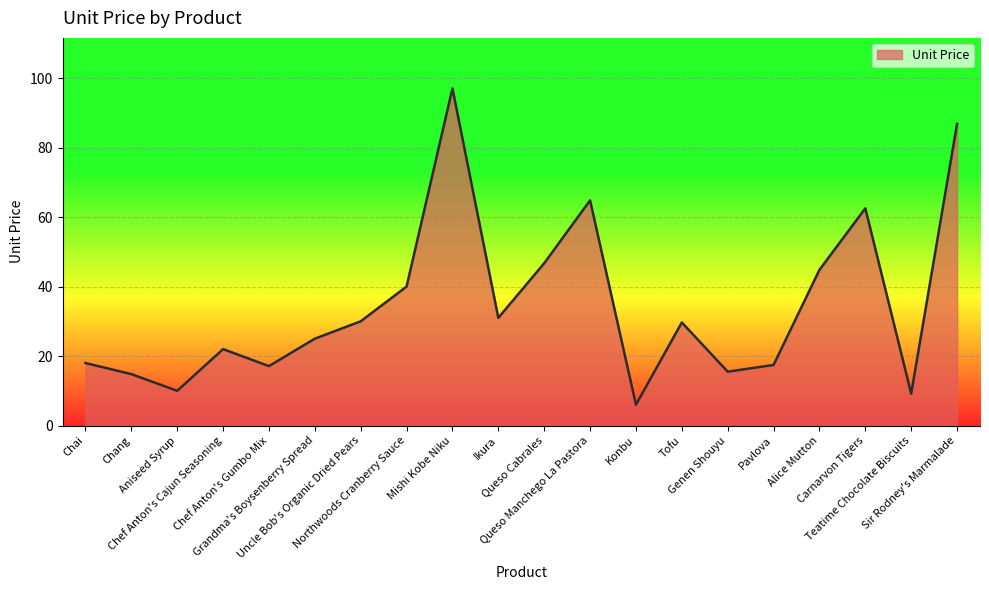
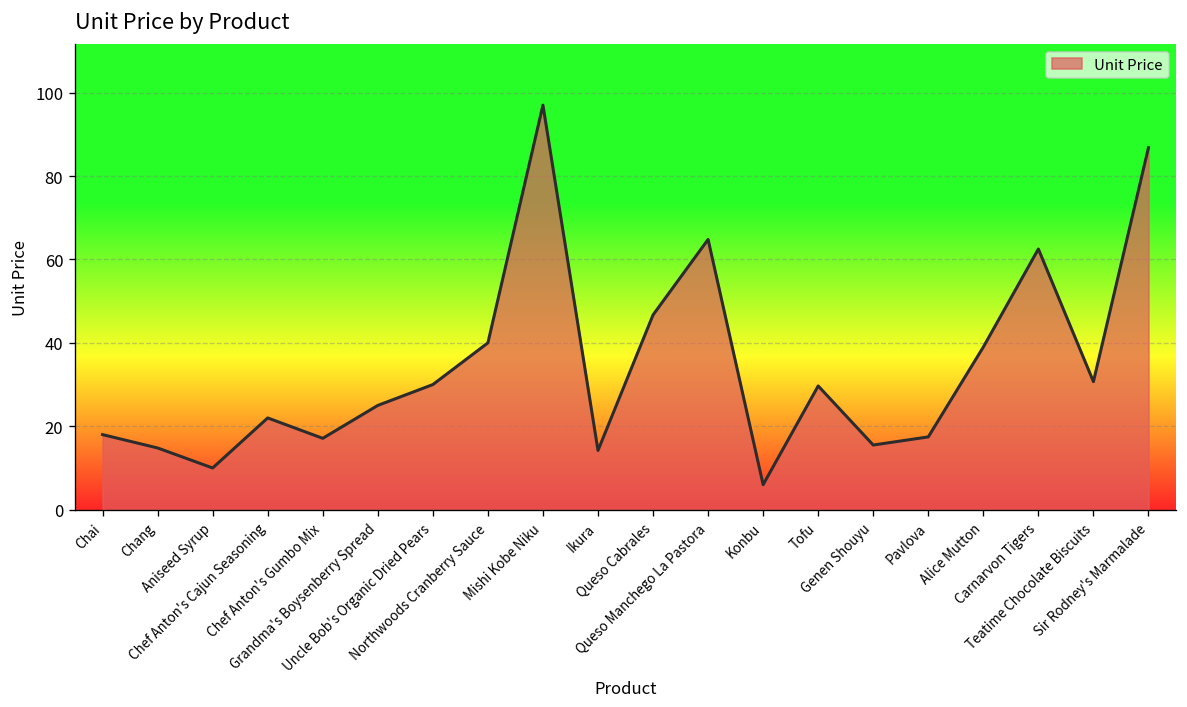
Ikura: 31 -> 14
Alice Mutton: 45 -> 39
Teatime Chocolate Biscuits: 9 -> 31
